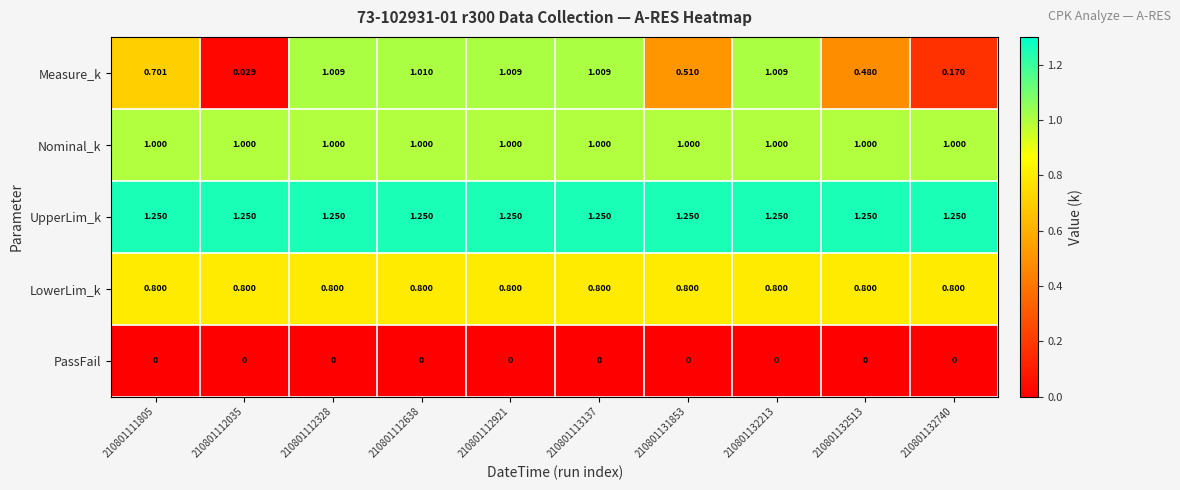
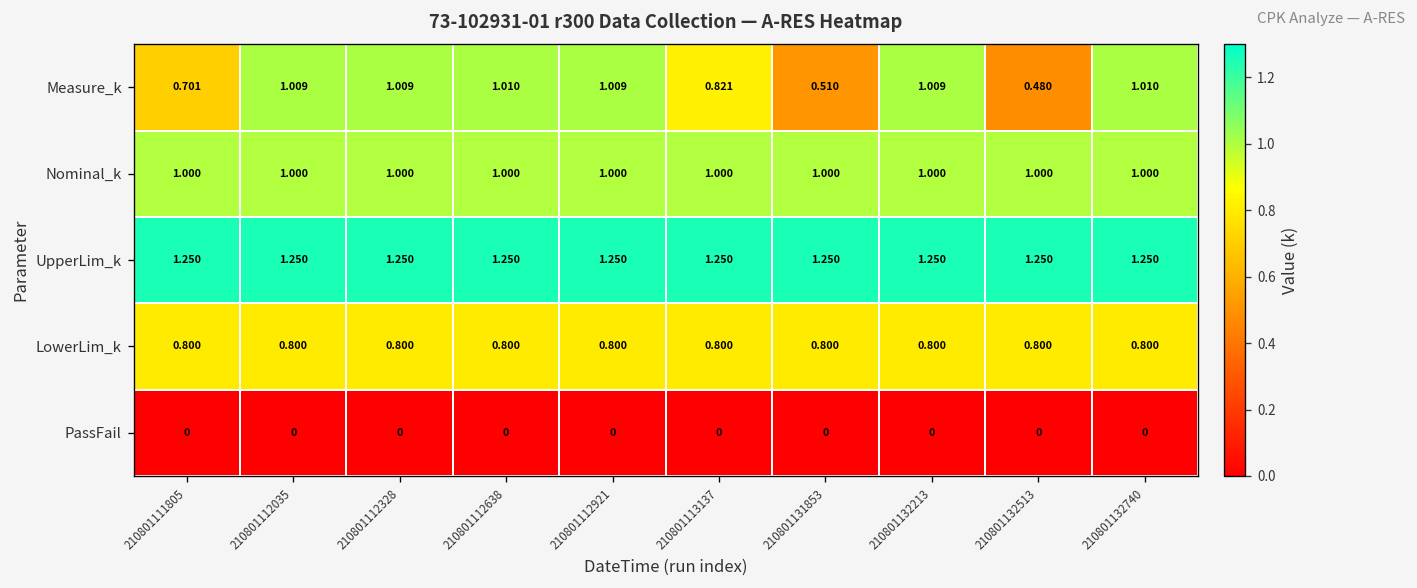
Measure_k, 210801112035: 0.029 -> 1.009
Measure_k, 210801113137: 1.009 -> 0.821
Measure_k, 210801132740: 0.170 -> 1.010
